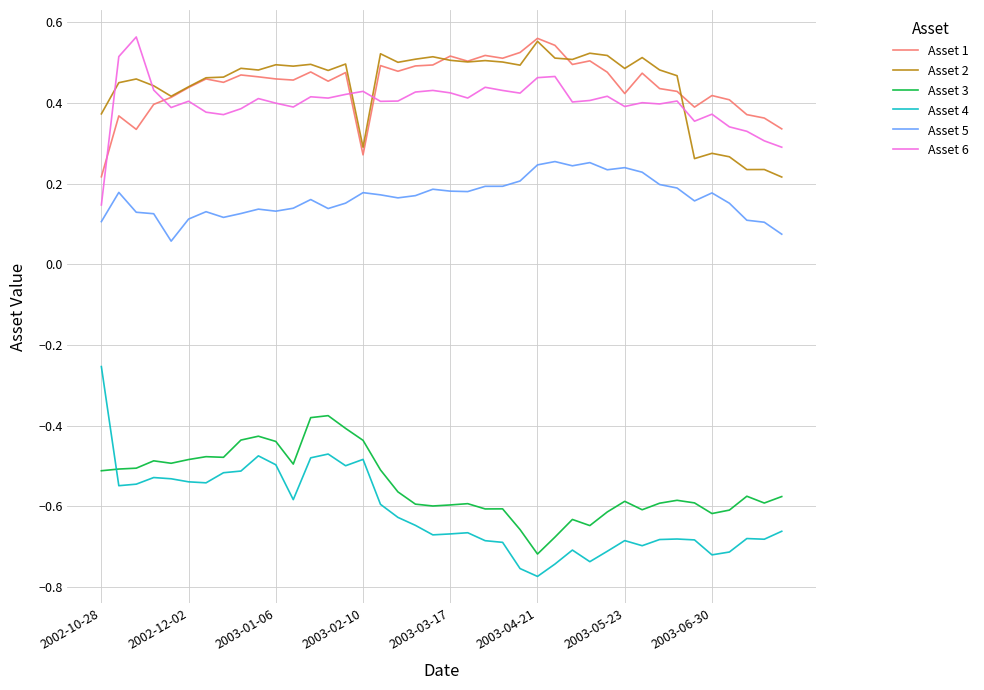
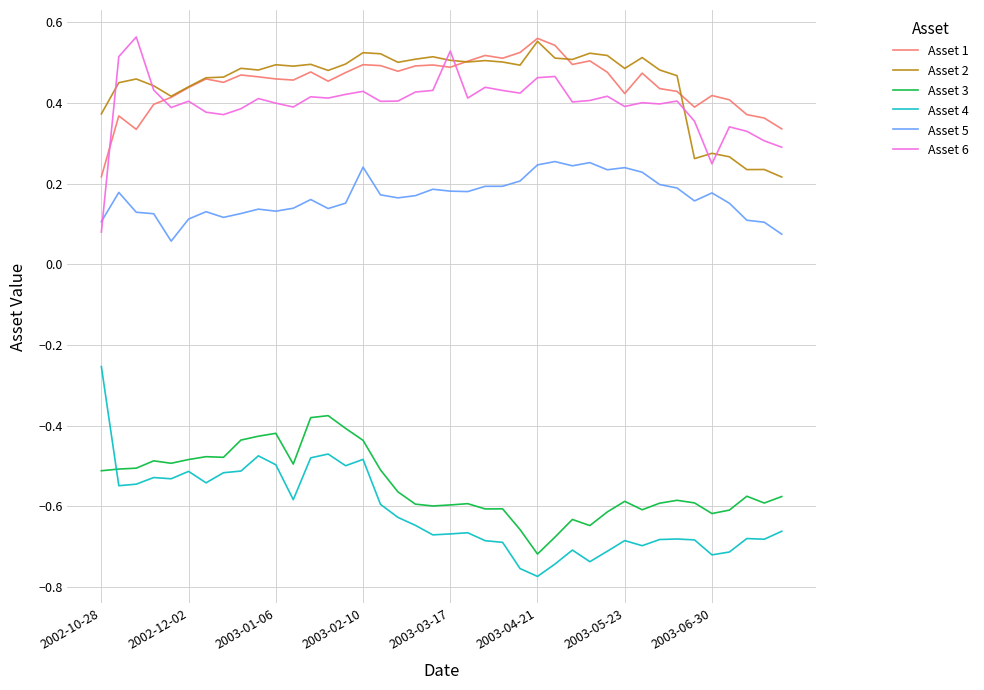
Asset 6, 2002-10-28: 0.15 -> 0.08
Asset 4, 2002-12-02: -0.54 -> -0.51
Asset 3, 2003-01-06: -0.44 -> -0.42
Asset 1, 2003-02-10: 0.27 -> 0.49
Asset 2, 2003-02-10: 0.29 -> 0.52
Asset 5, 2003-02-10: 0.18 -> 0.24
Asset 1, 2003-03-17: 0.52 -> 0.49
Asset 6, 2003-03-17: 0.42 -> 0.53
Asset 6, 2003-06-30: 0.37 -> 0.25
